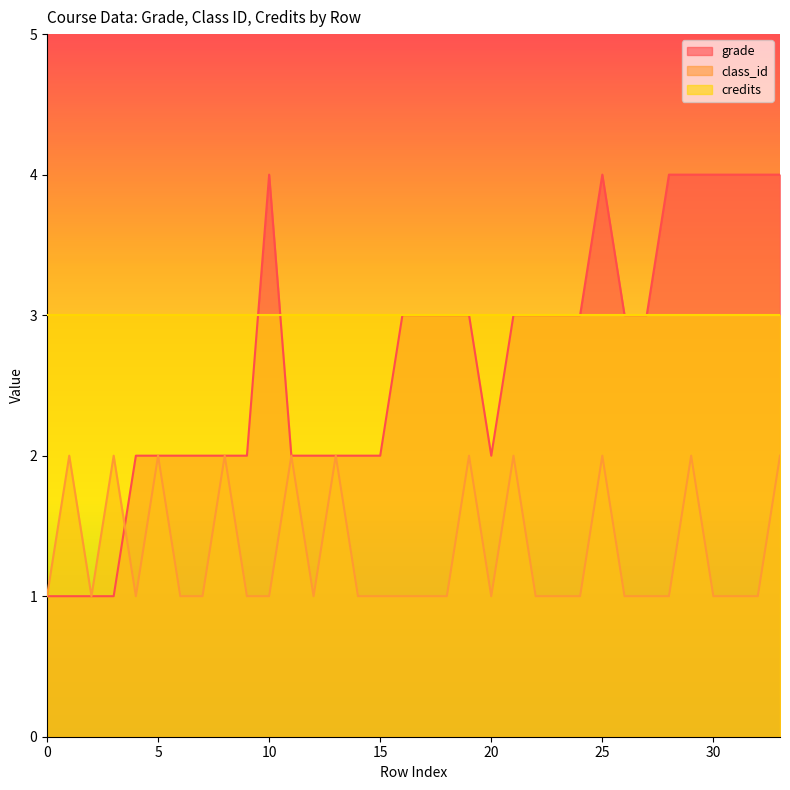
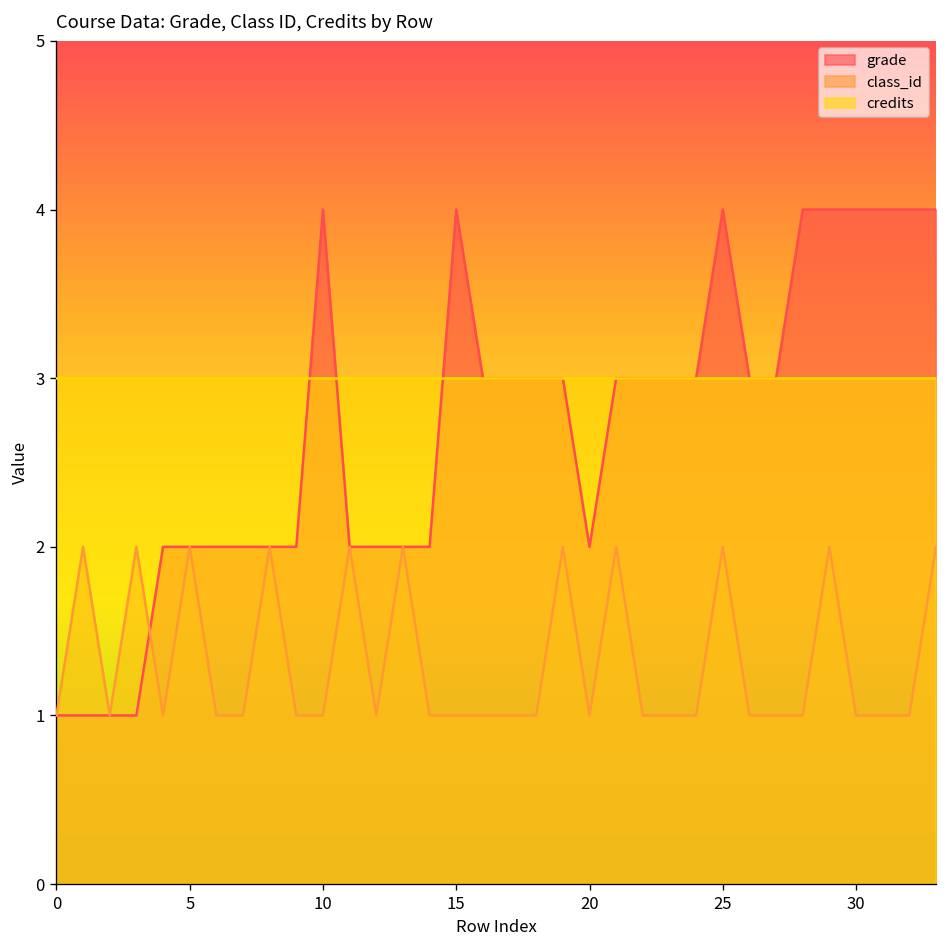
grade, 15: 2 -> 4
